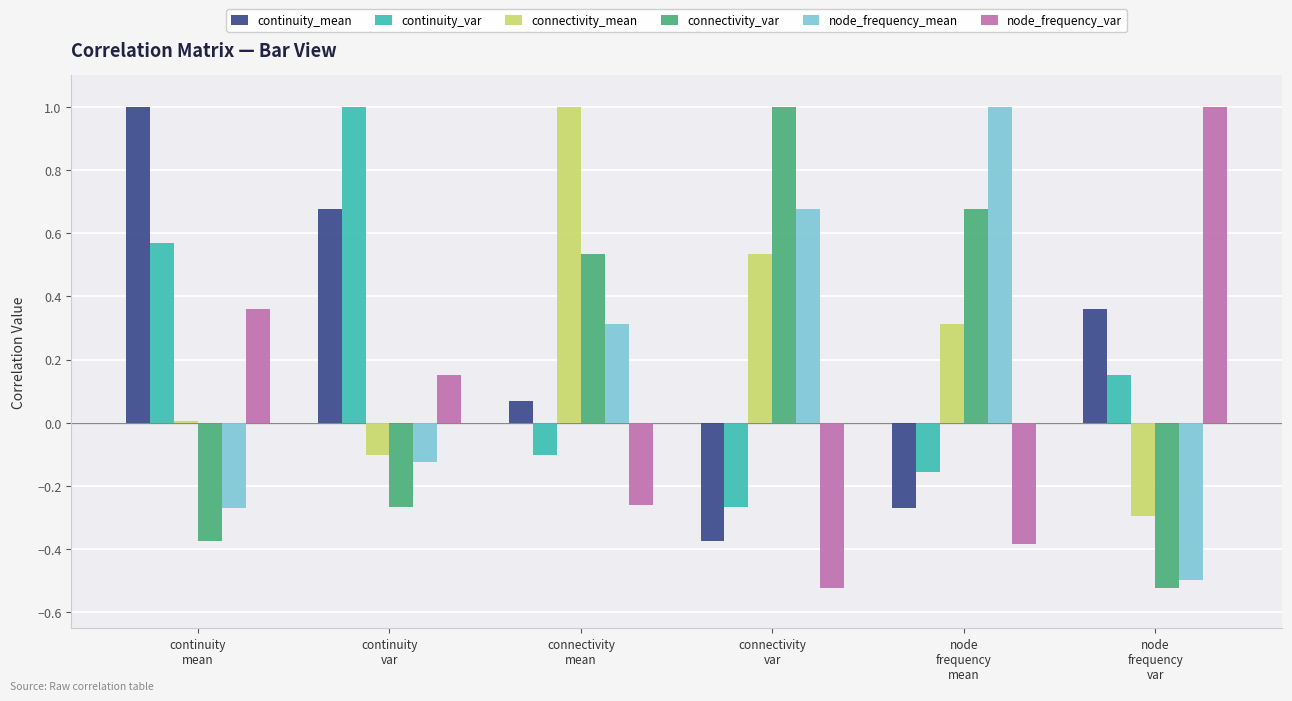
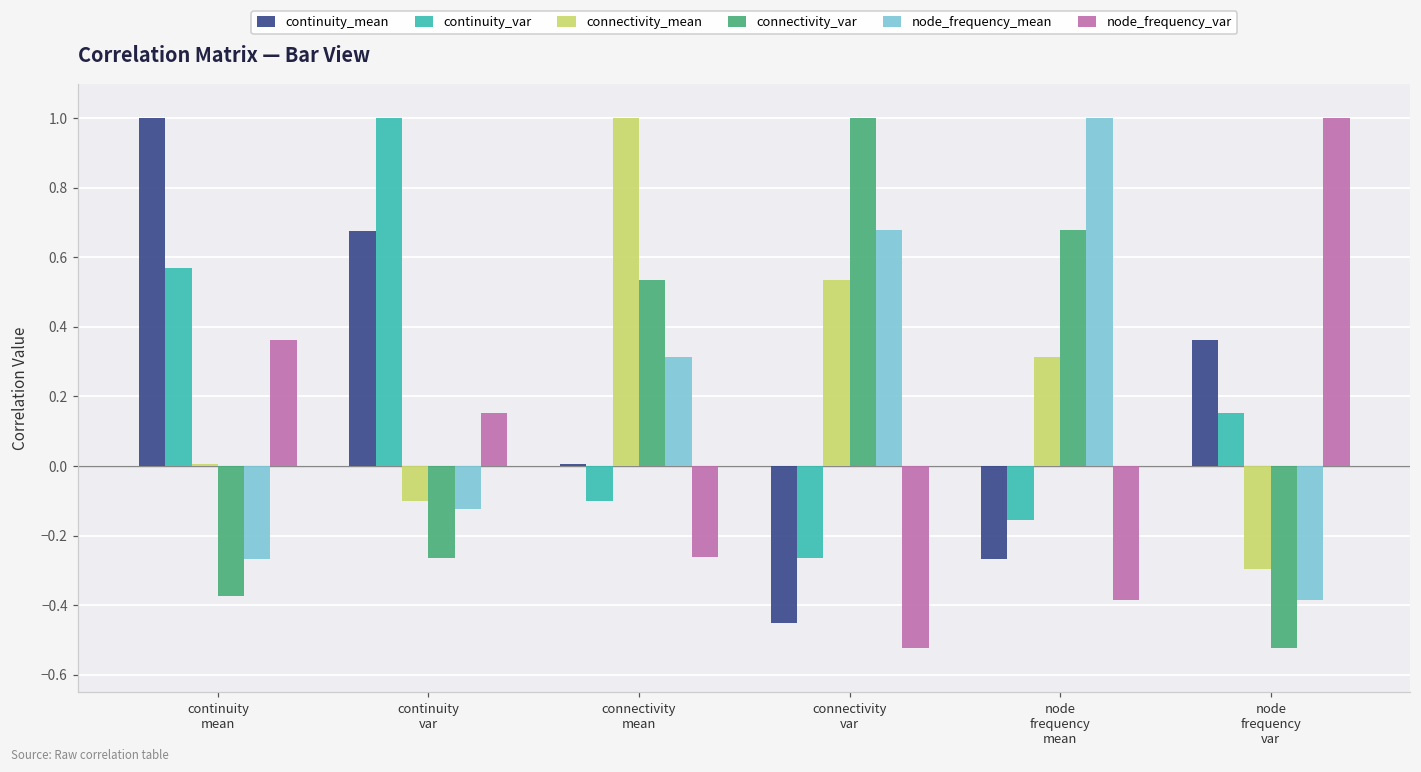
continuity_mean, connectivity mean: 0.07 -> 0.01
continuity_mean, connectivity var: -0.37 -> -0.45
node_frequency_mean, node frequency var: -0.50 -> -0.38
